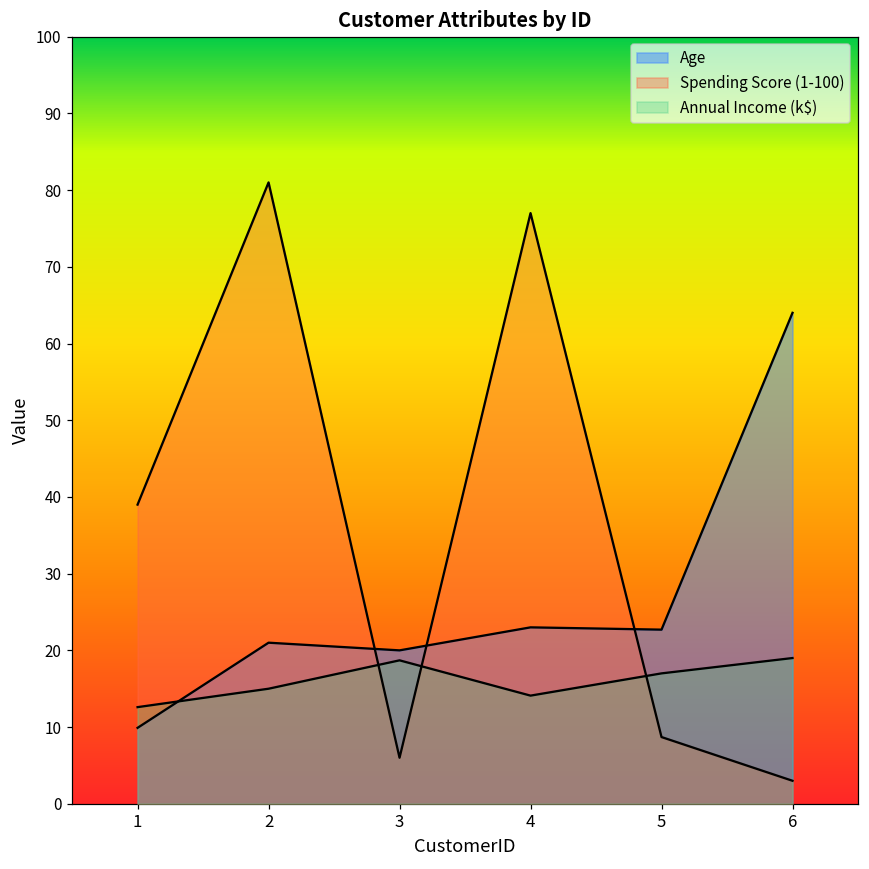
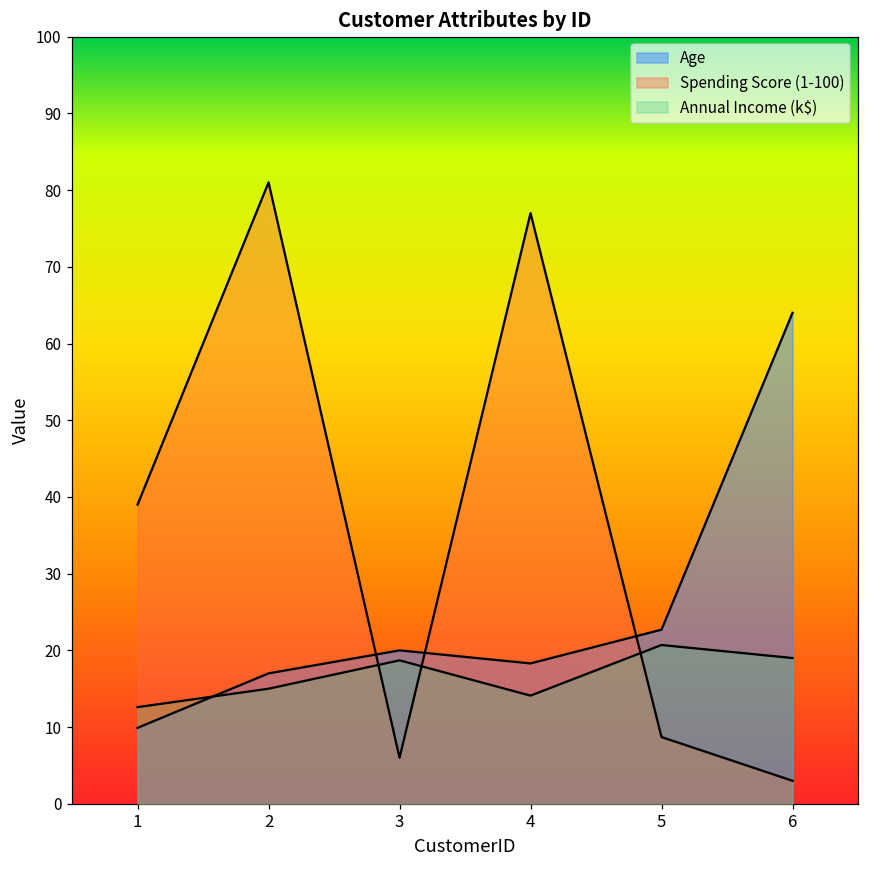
Age, 2: 21 -> 17
Age, 4: 23 -> 18
Annual Income (k$), 5: 17 -> 21
